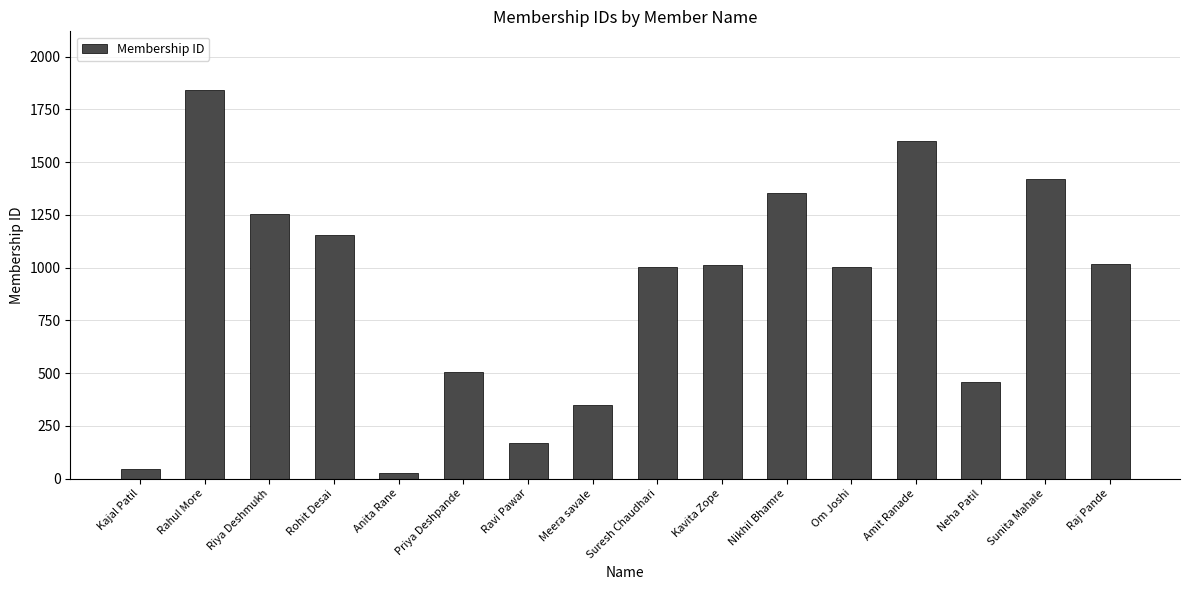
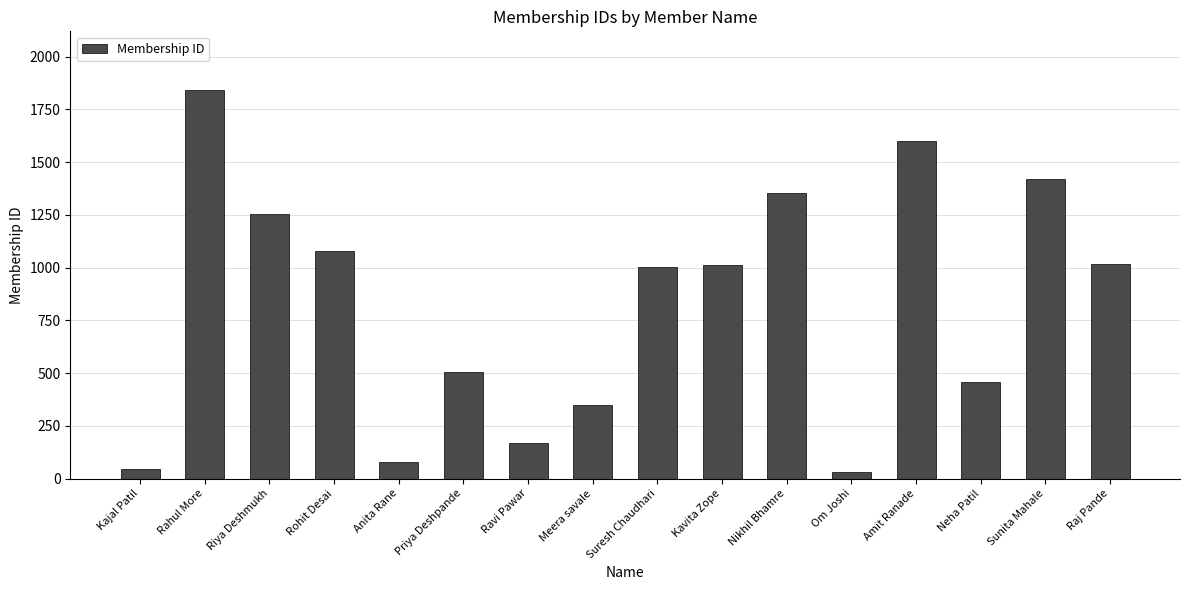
Rohit Desai: 1150 -> 1080
Anita Rane: 30 -> 80
Om Joshi: 1000 -> 30
